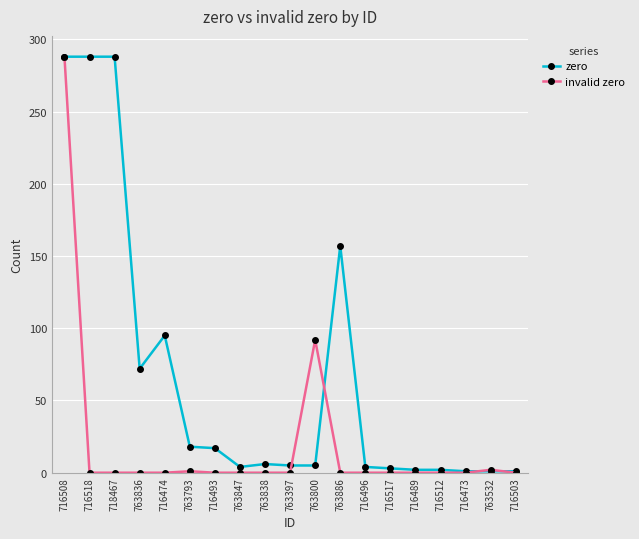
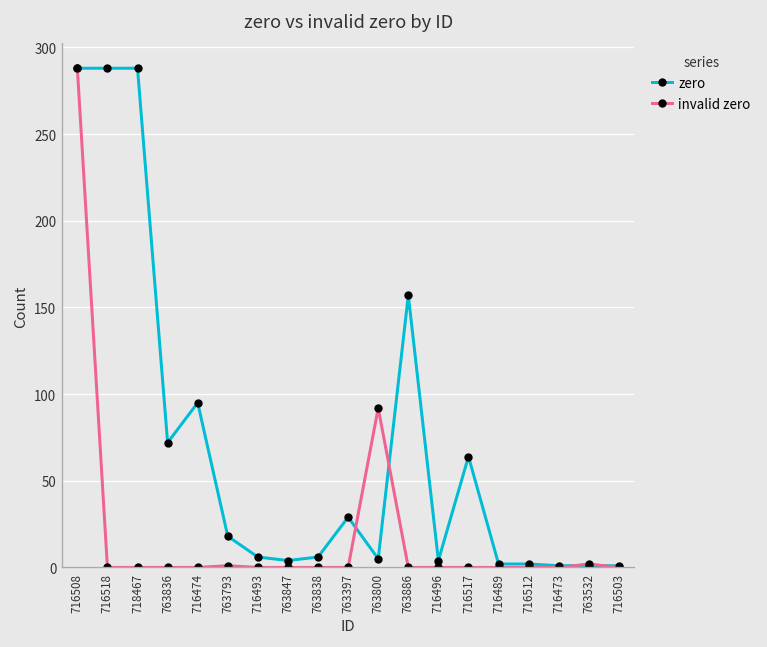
zero, 716493: 17 -> 6
zero, 763397: 5 -> 29
zero, 716517: 3 -> 64
